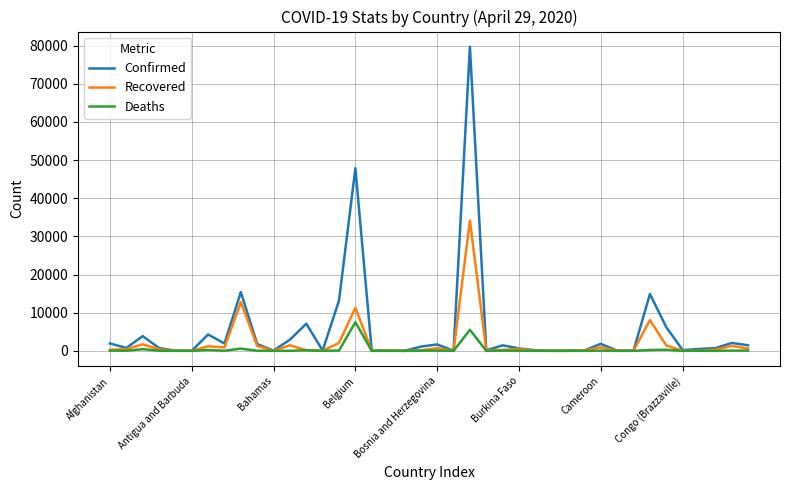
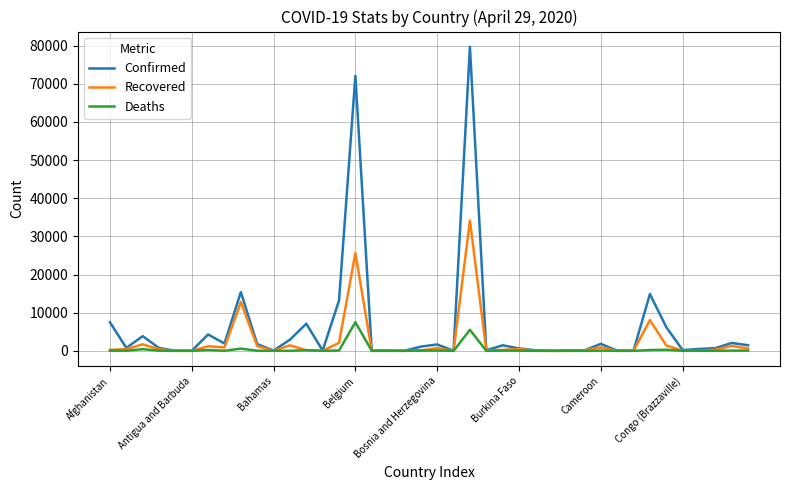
Confirmed, Afghanistan: 2000 -> 8000
Confirmed, Belgium: 48000 -> 72000
Recovered, Belgium: 11000 -> 26000
